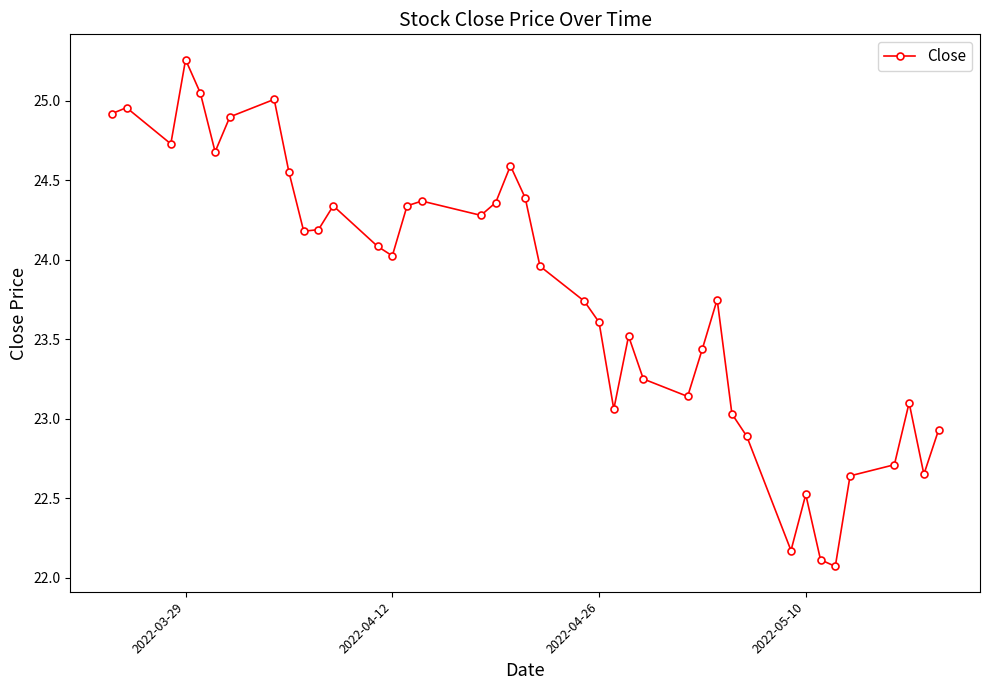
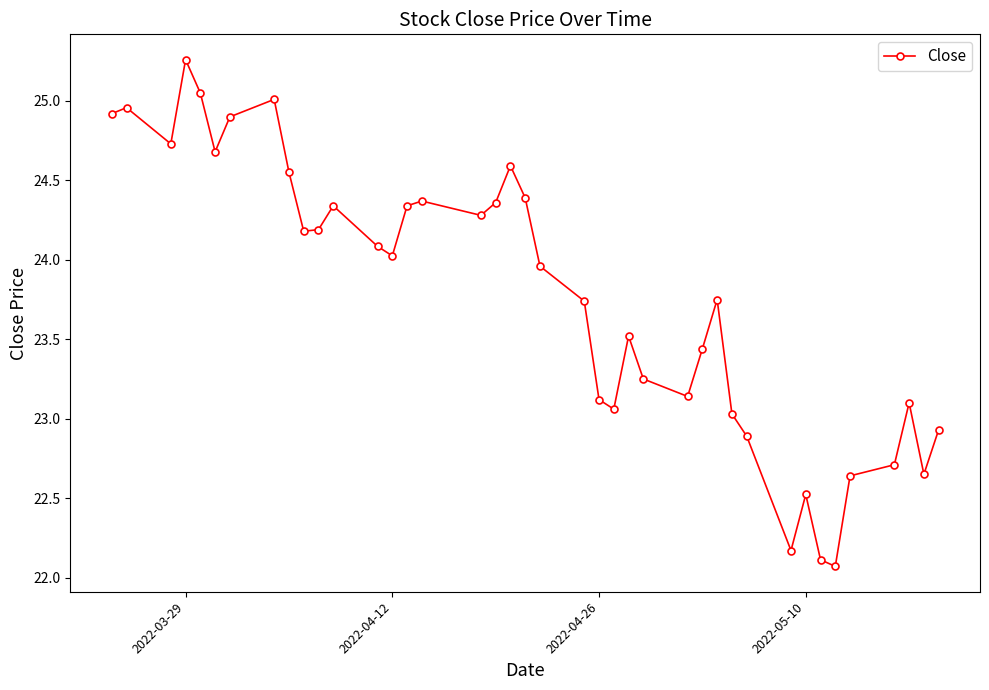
2022-04-26: 23.61 -> 23.12
